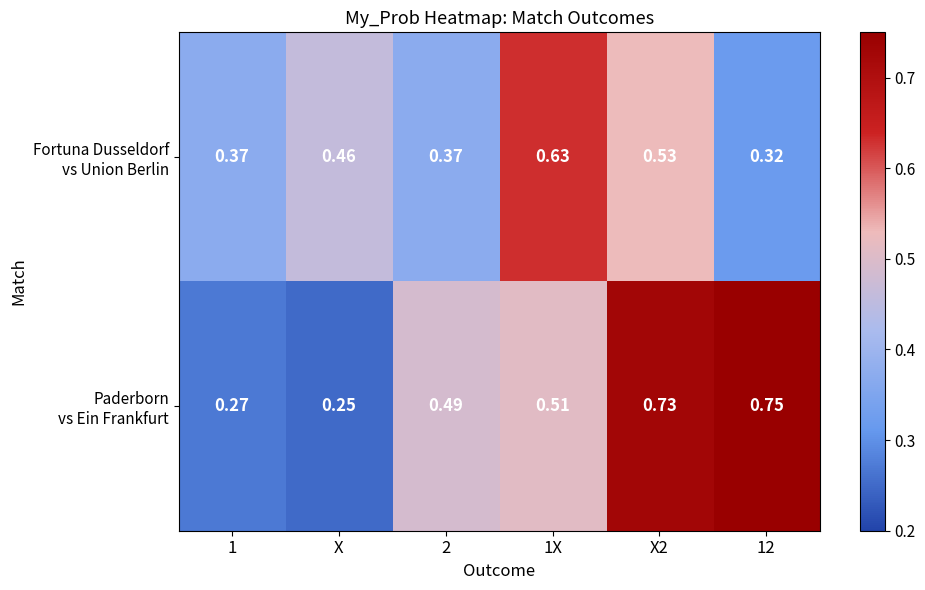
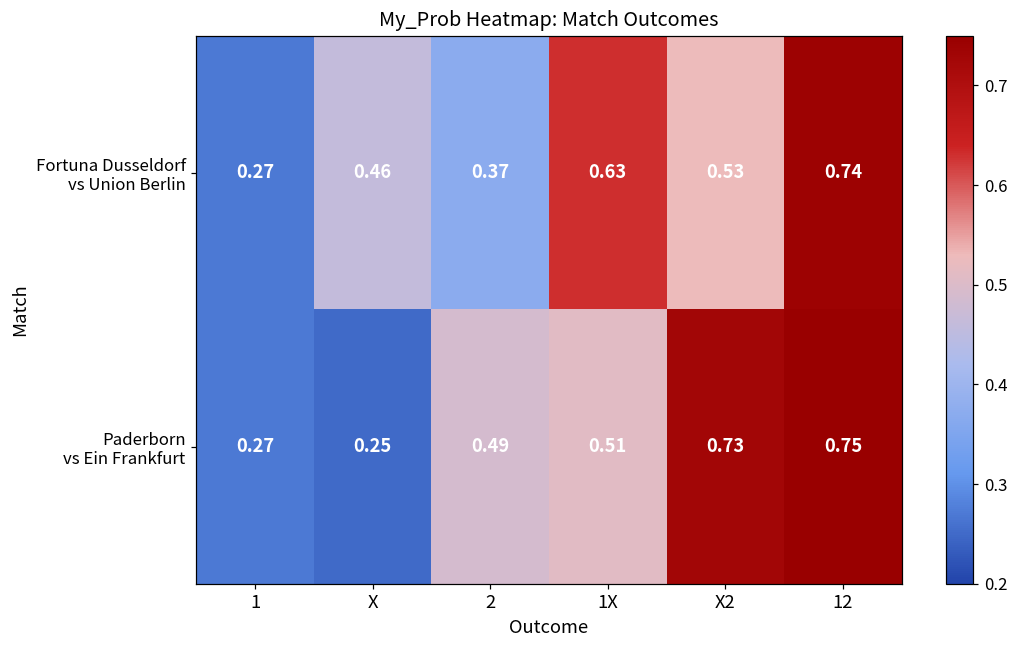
Fortuna Dusseldorf vs Union Berlin, 1: 0.37 -> 0.27
Fortuna Dusseldorf vs Union Berlin, 12: 0.32 -> 0.74
